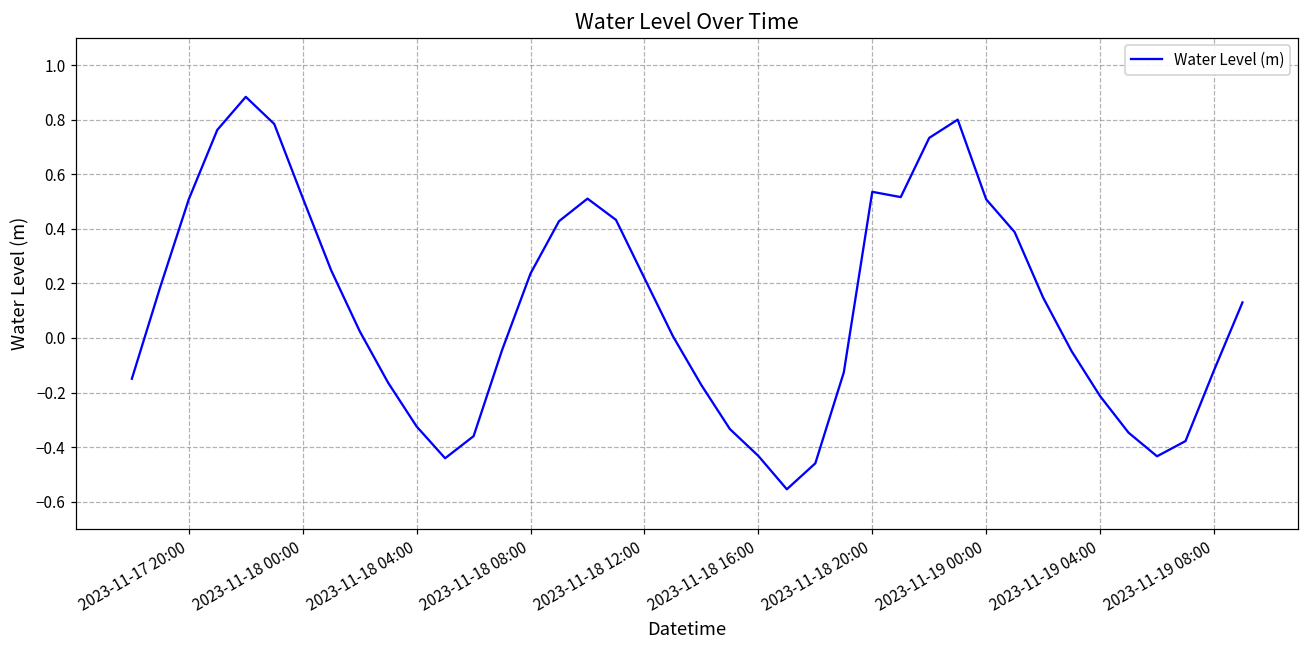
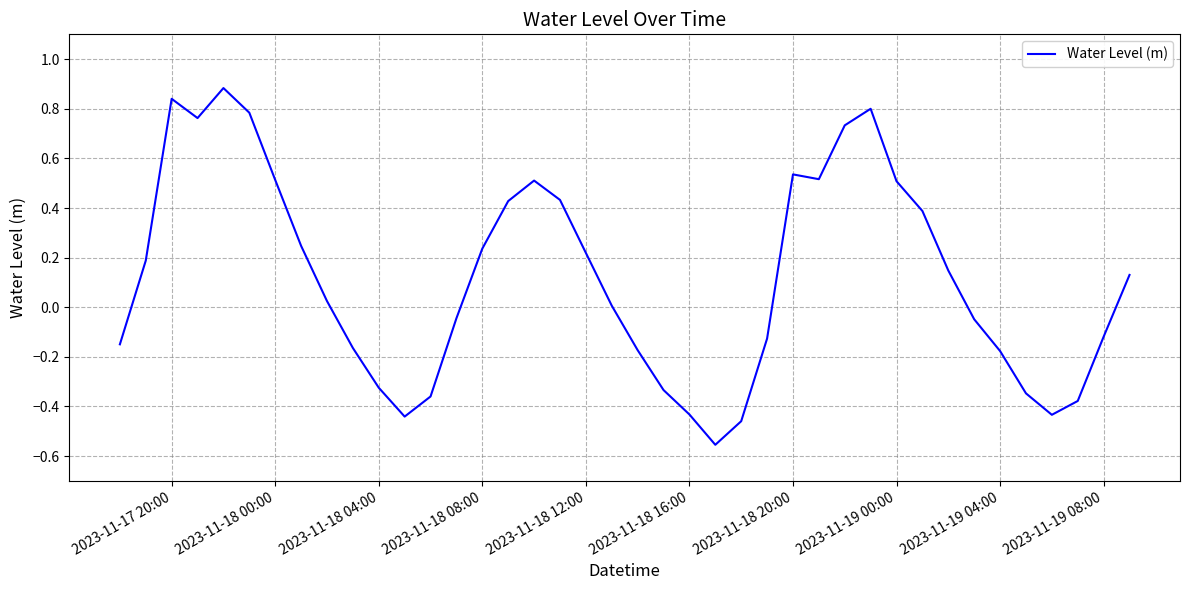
2023-11-17 20:00: 0.51 -> 0.84
2023-11-19 04:00: -0.21 -> -0.18
